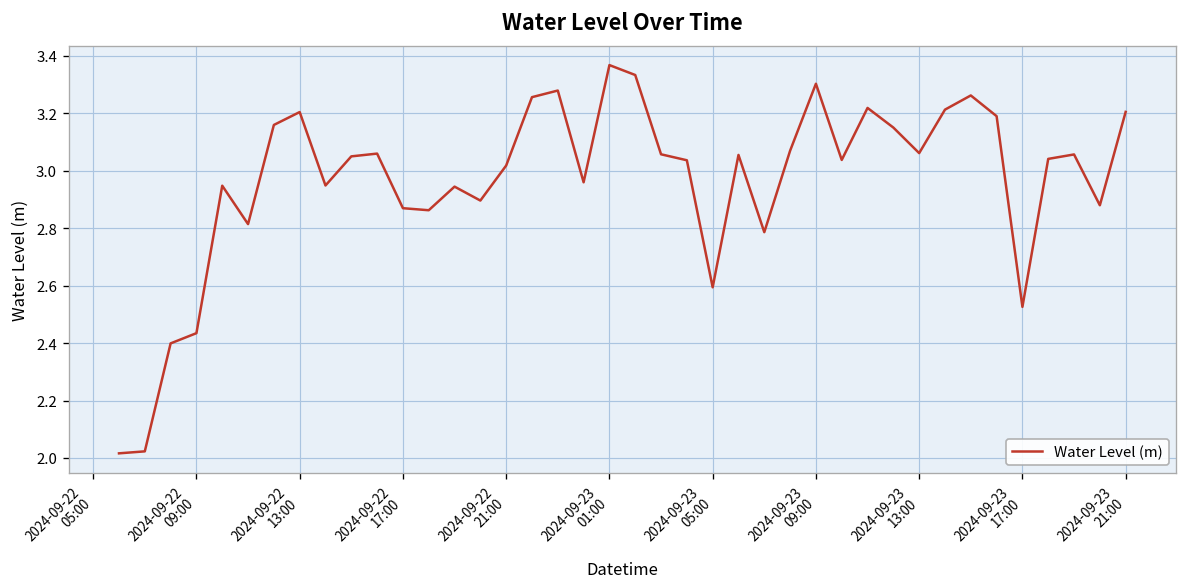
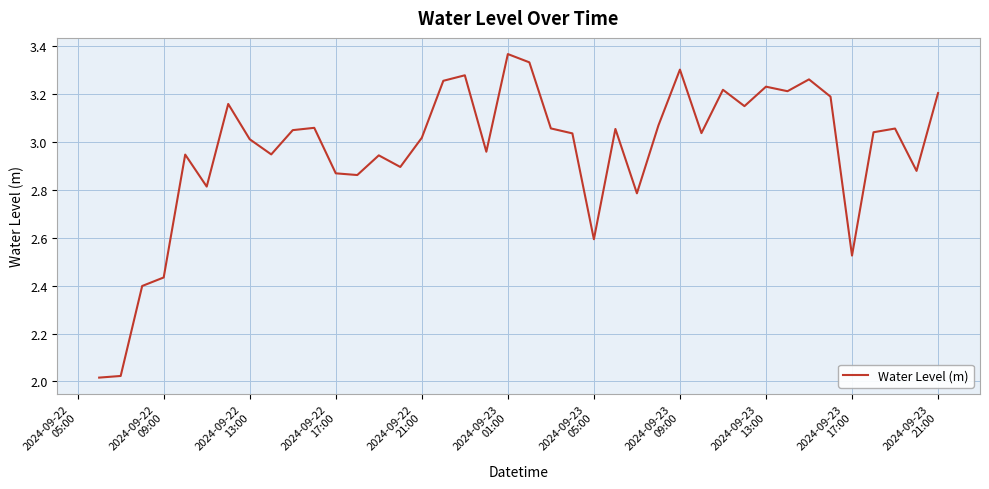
2024-09-22 13:00: 3.20 -> 3.01
2024-09-23 13:00: 3.06 -> 3.23
